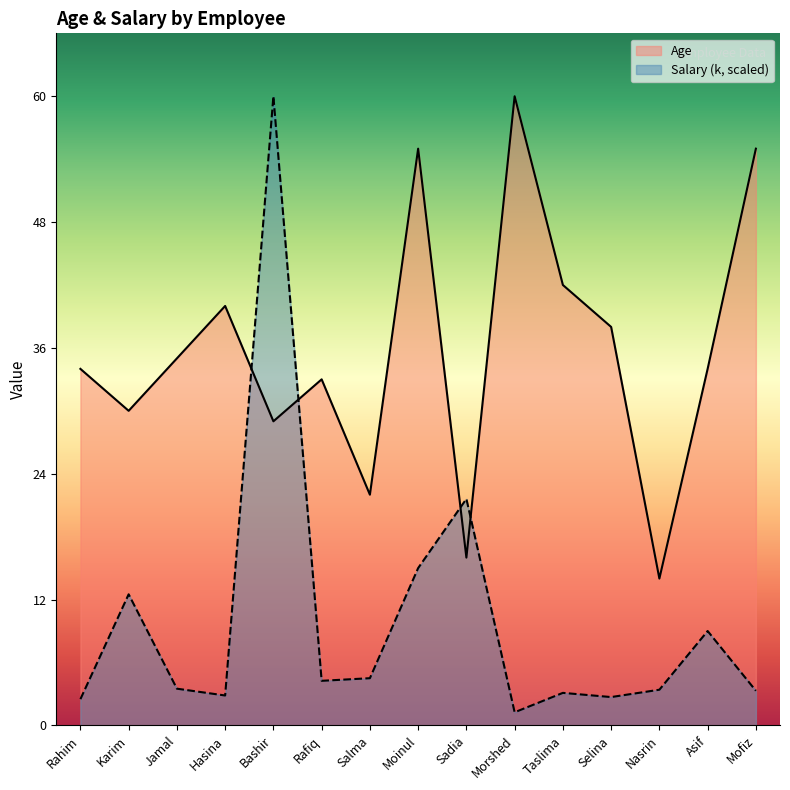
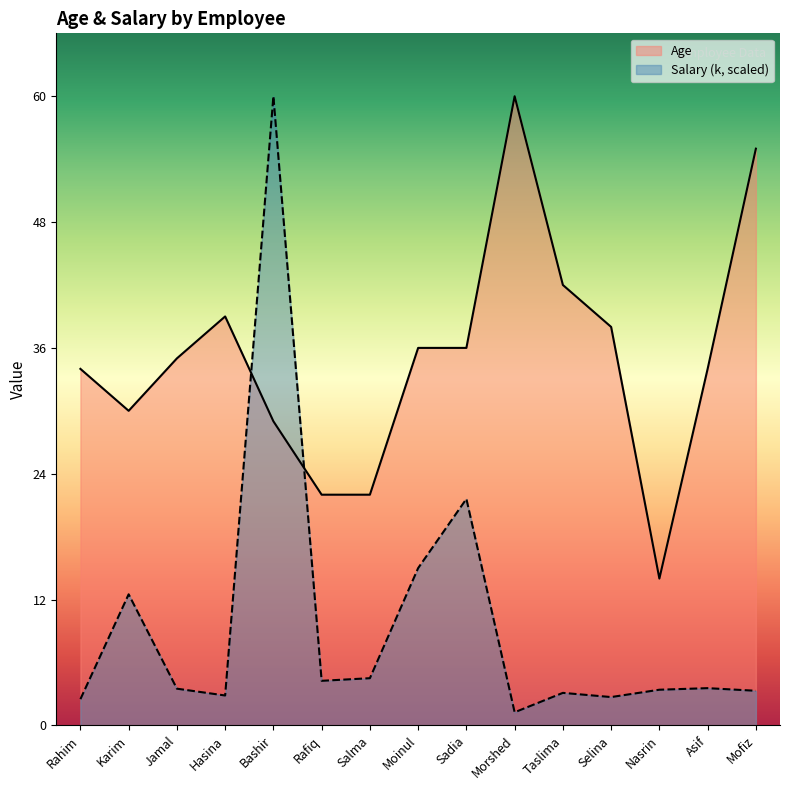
Age, Hasina: 40 -> 39
Age, Rafiq: 33 -> 22
Age, Moinul: 55 -> 36
Age, Sadia: 16 -> 36
Salary (k, scaled), Asif: 9.0 -> 3.6
